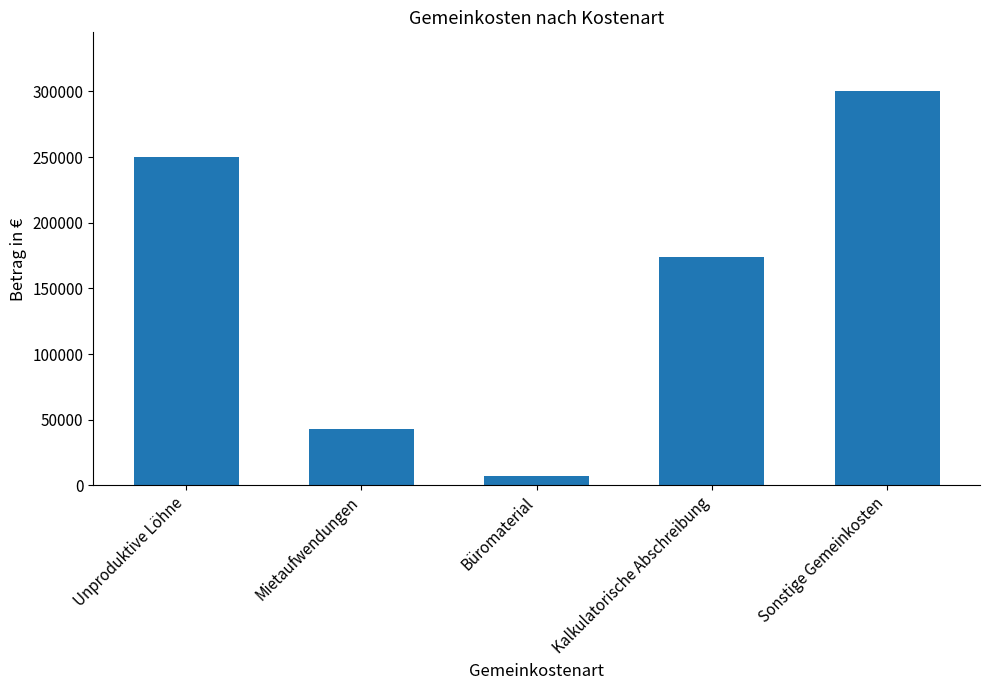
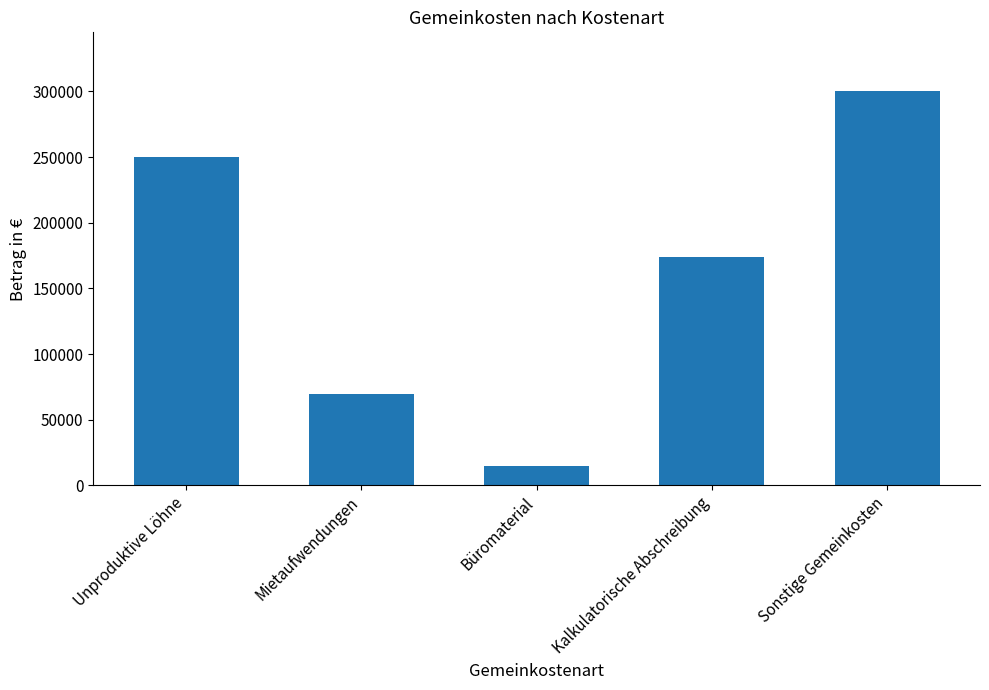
Mietaufwendungen: 43000 -> 70000
Büromaterial: 8000 -> 15000
